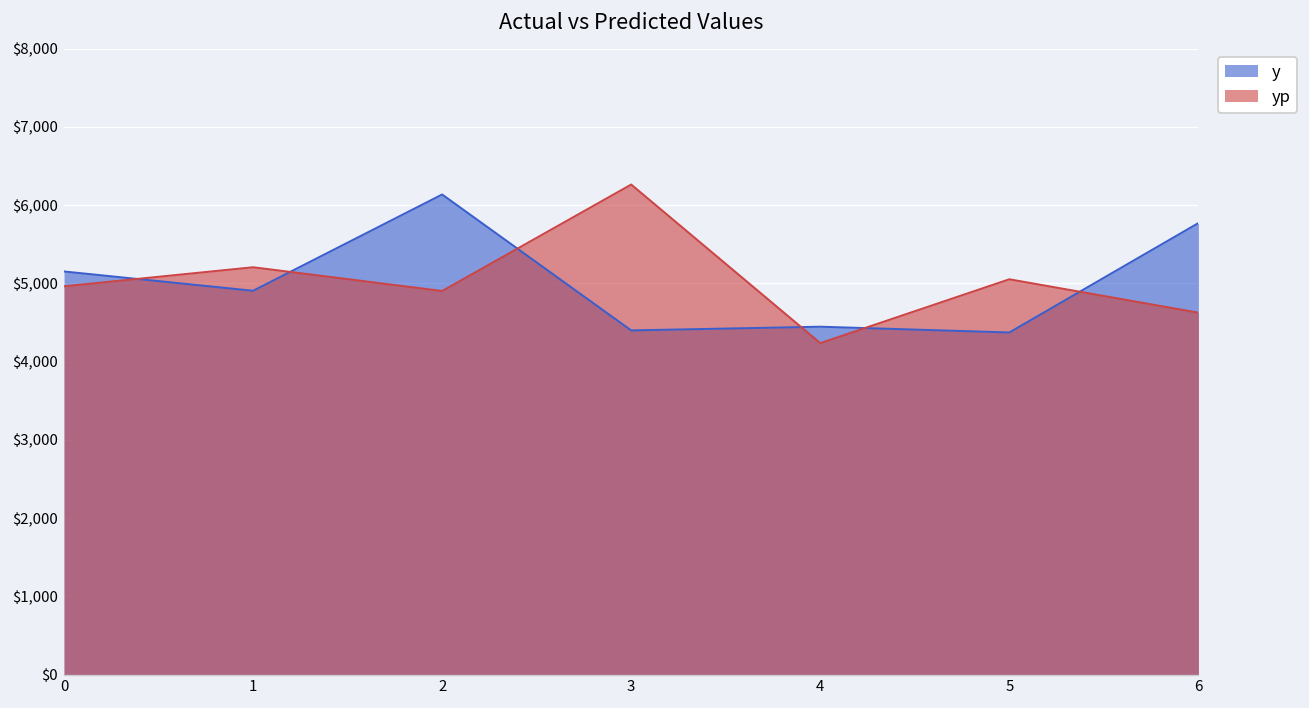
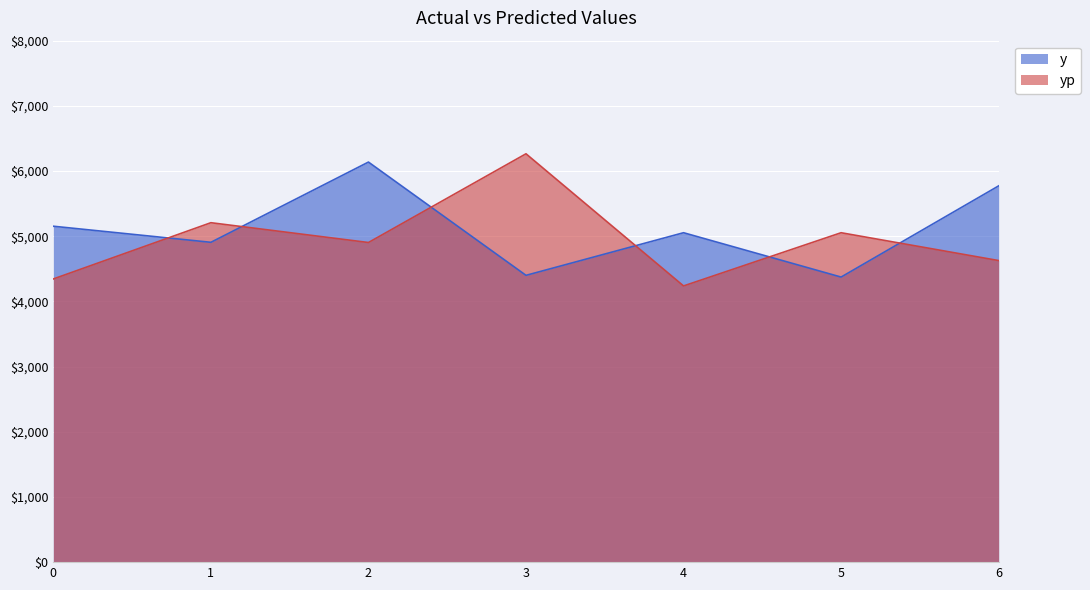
yp, 0: $5,000 -> $4,300
y, 4: $4,400 -> $5,100
